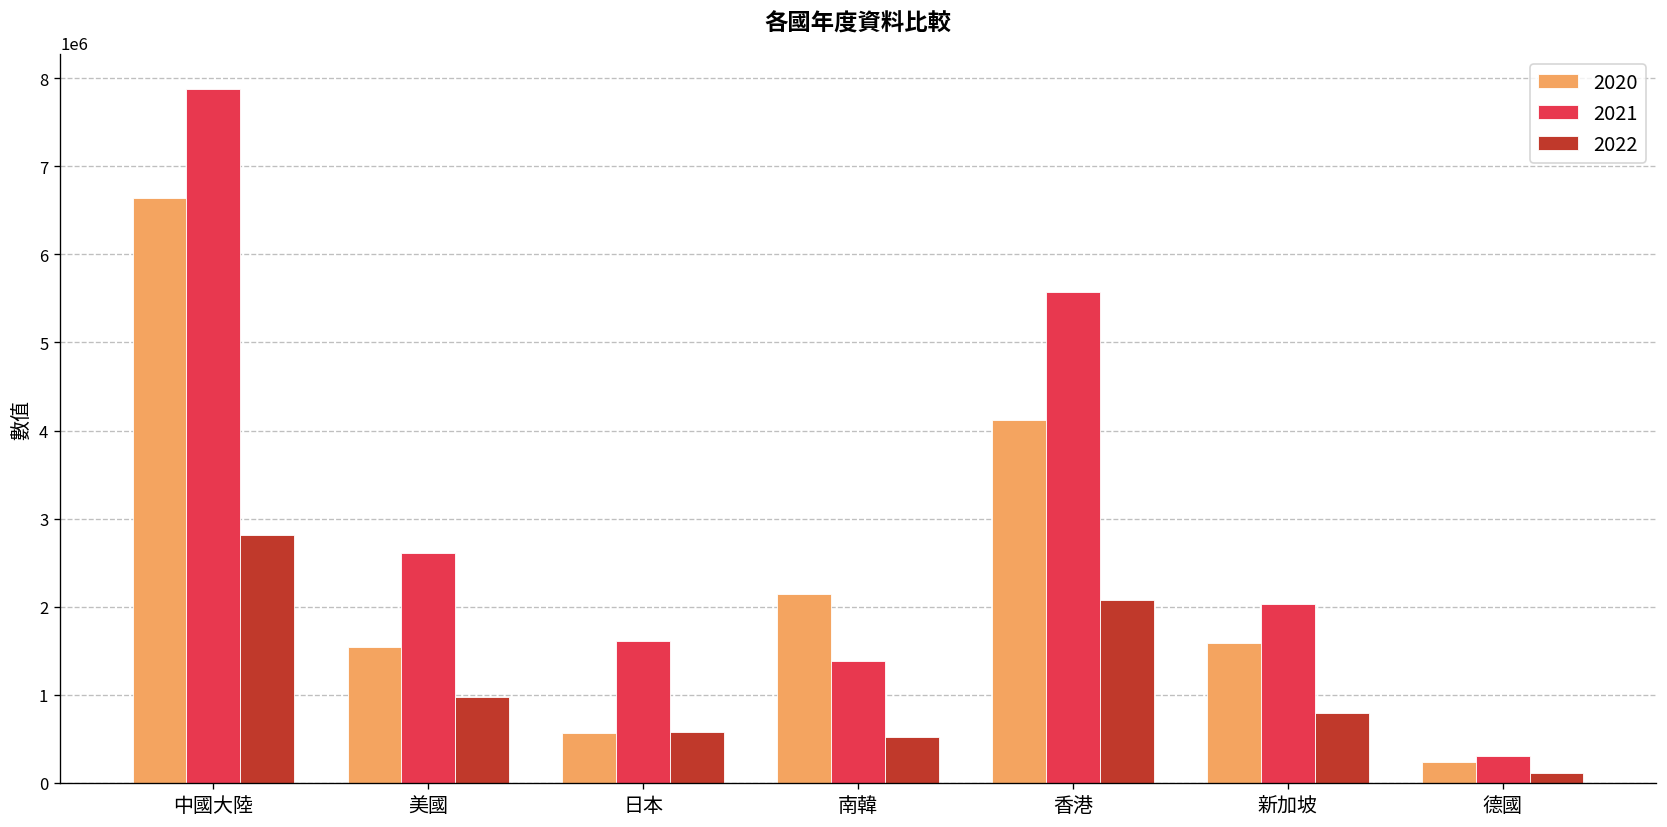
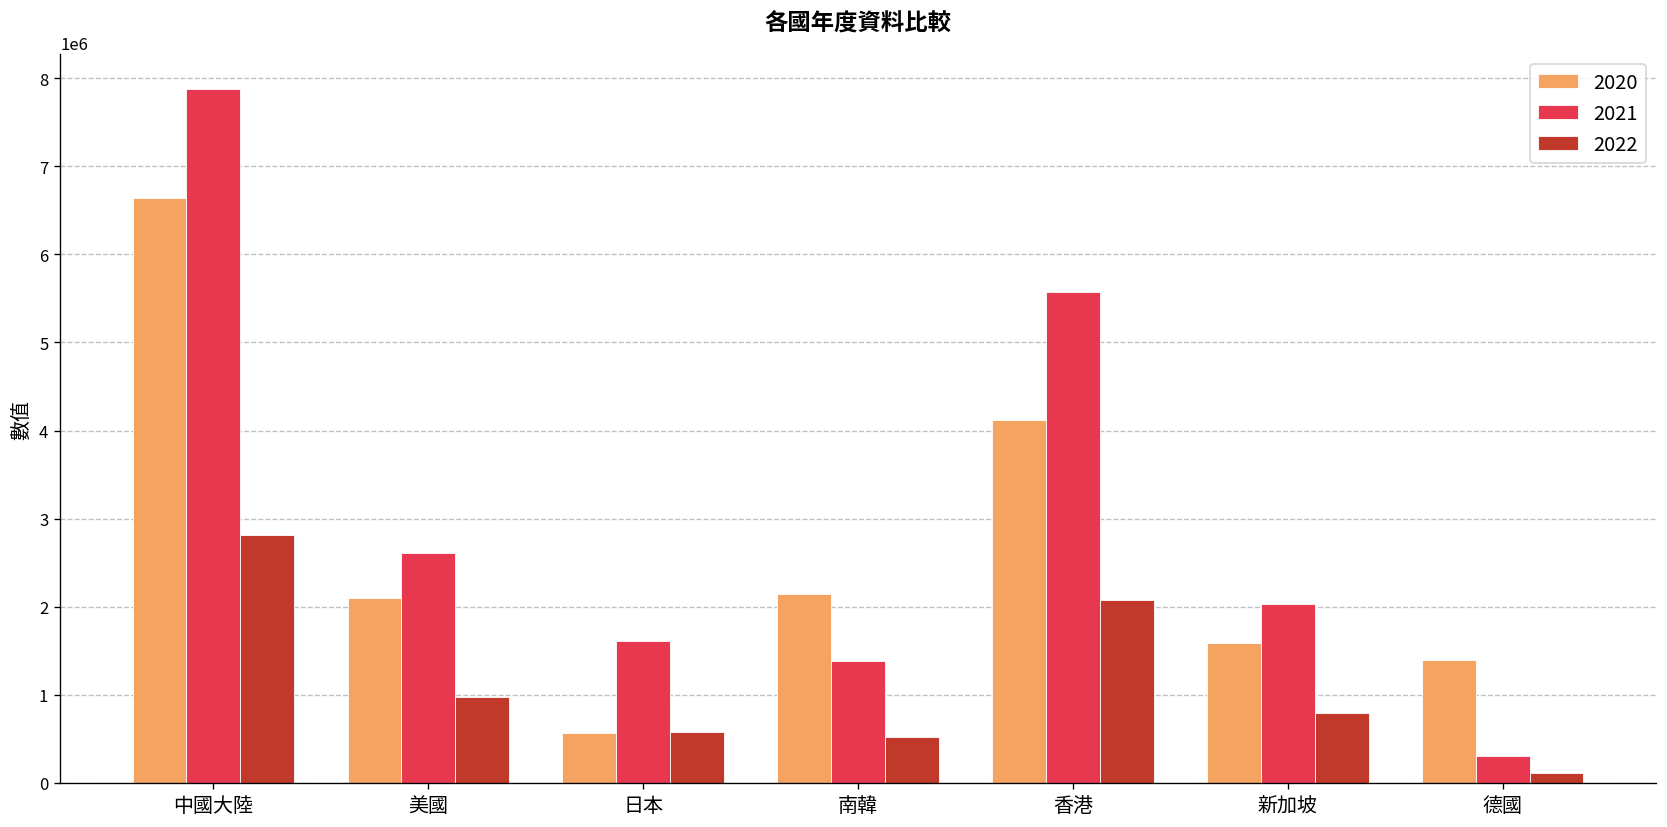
2020, 美國: 1500000 -> 2100000
2020, 德國: 200000 -> 1400000
